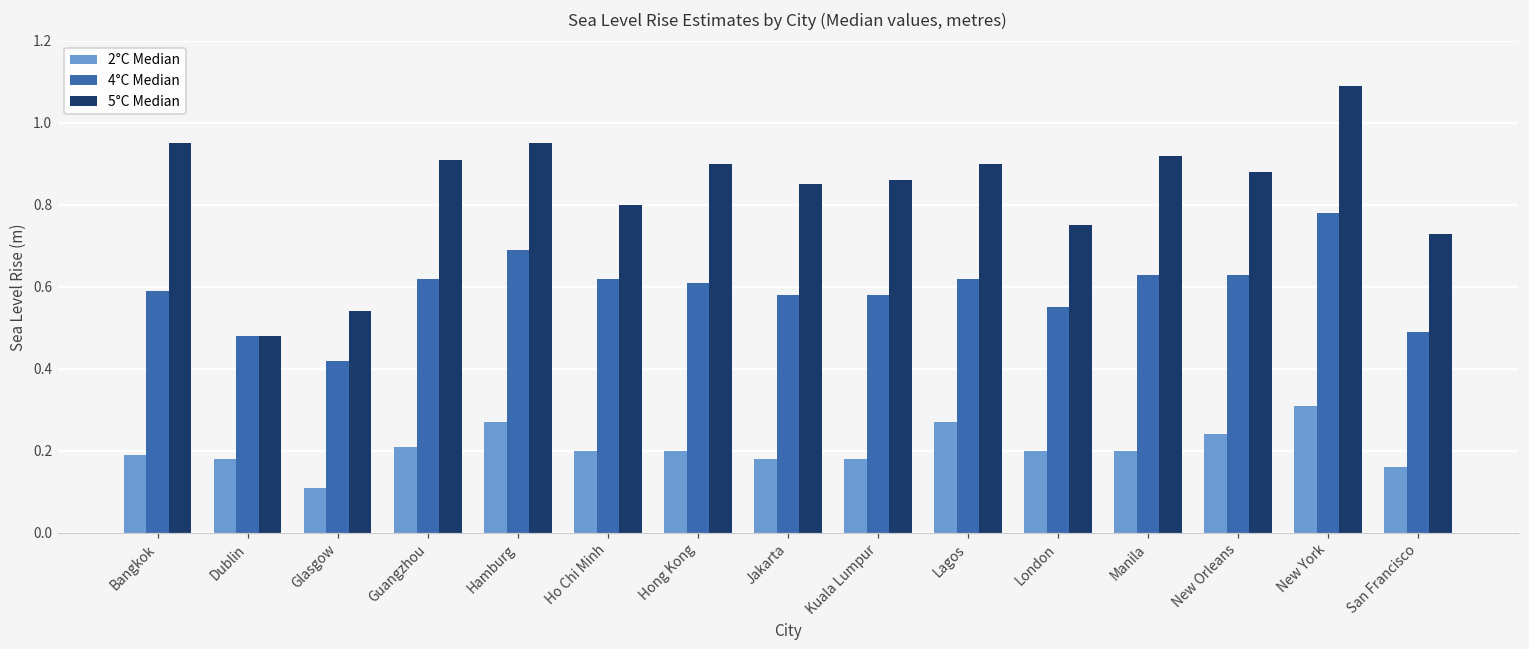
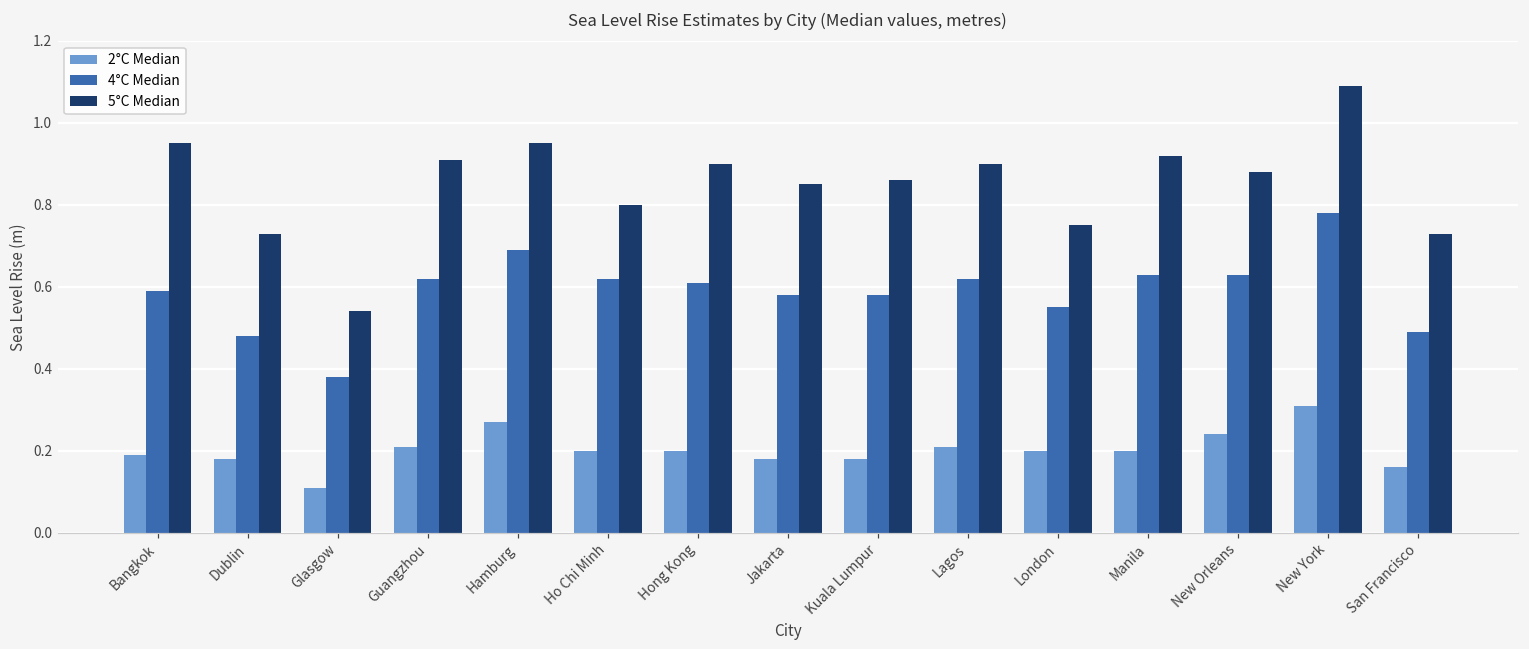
5°C Median, Dublin: 0.48 -> 0.73
4°C Median, Glasgow: 0.42 -> 0.38
2°C Median, Lagos: 0.27 -> 0.21
